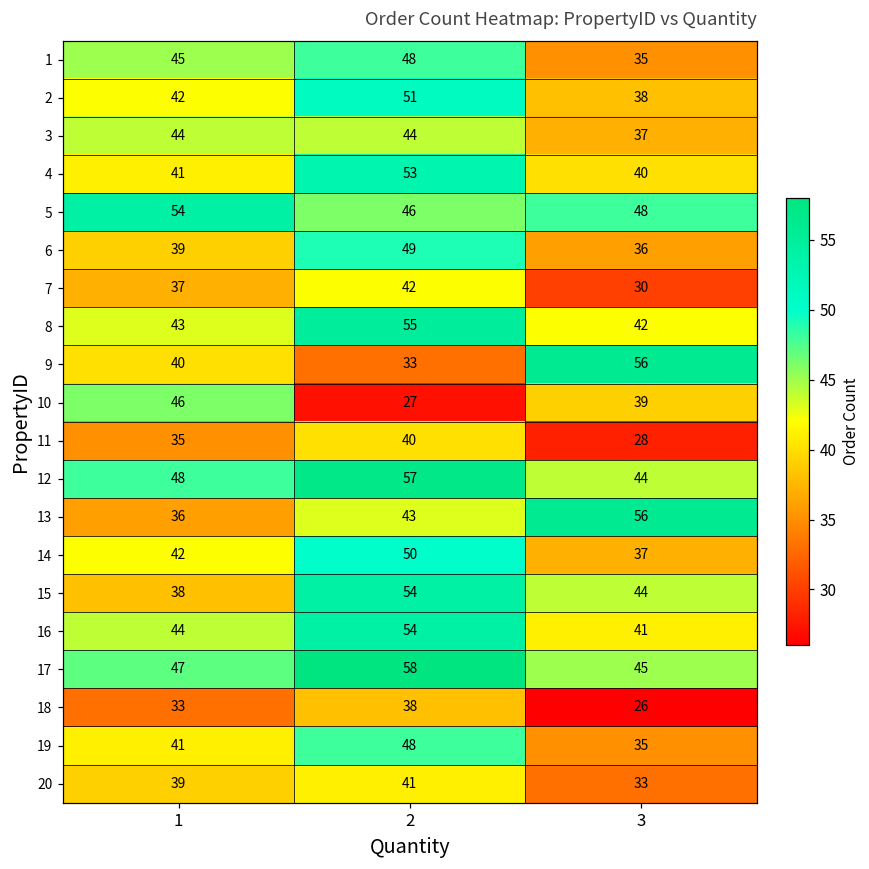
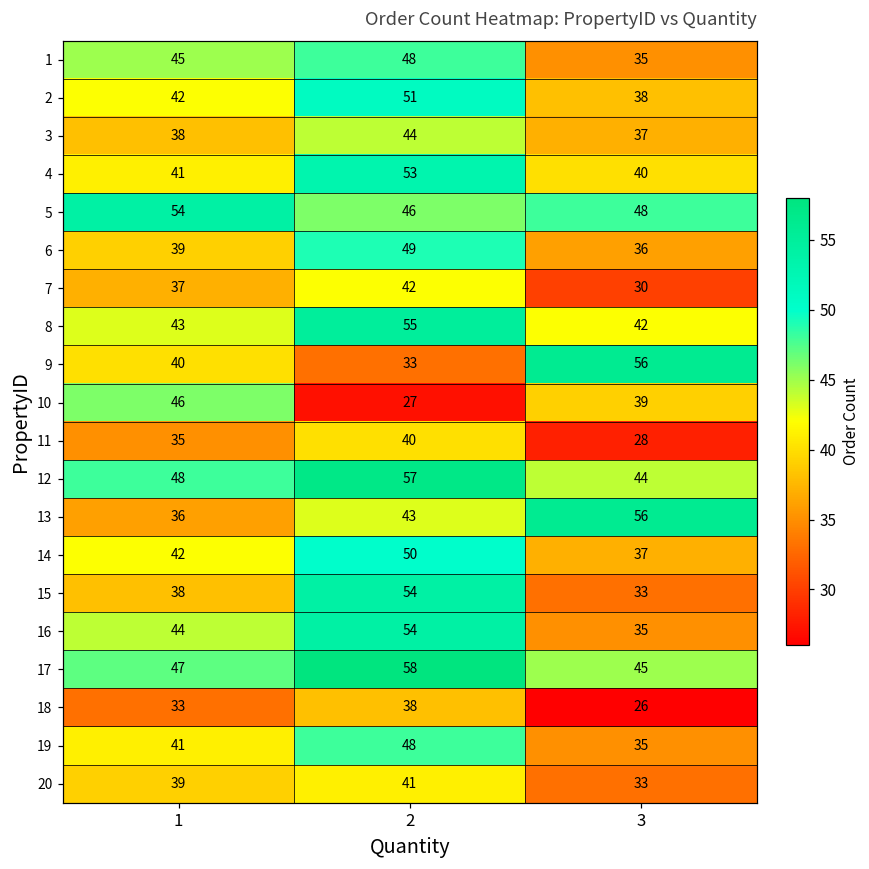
3, 1: 44 -> 38
15, 3: 44 -> 33
16, 3: 41 -> 35
